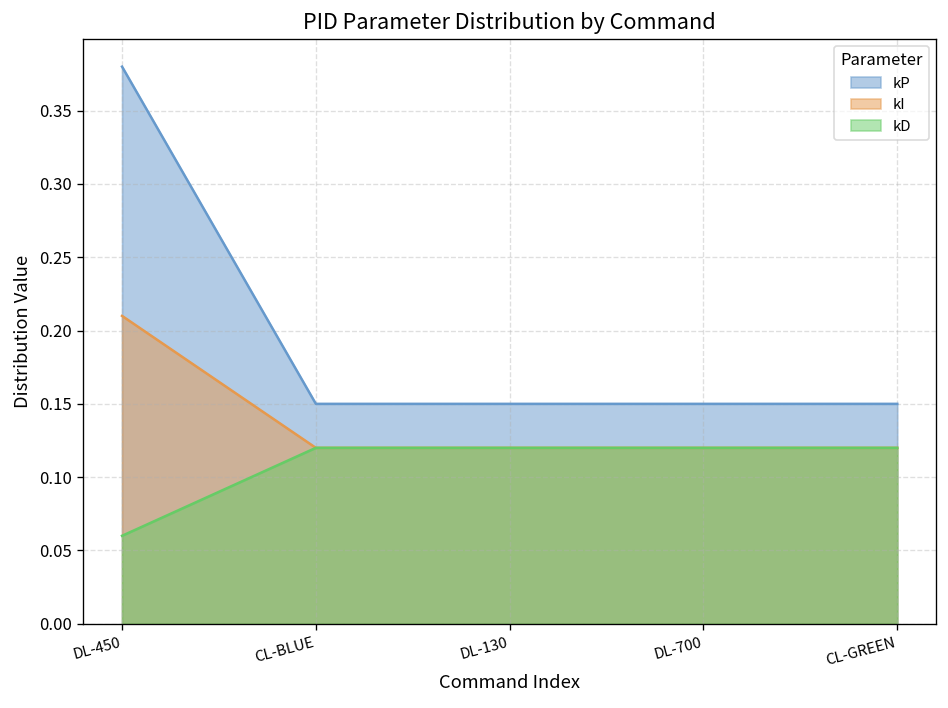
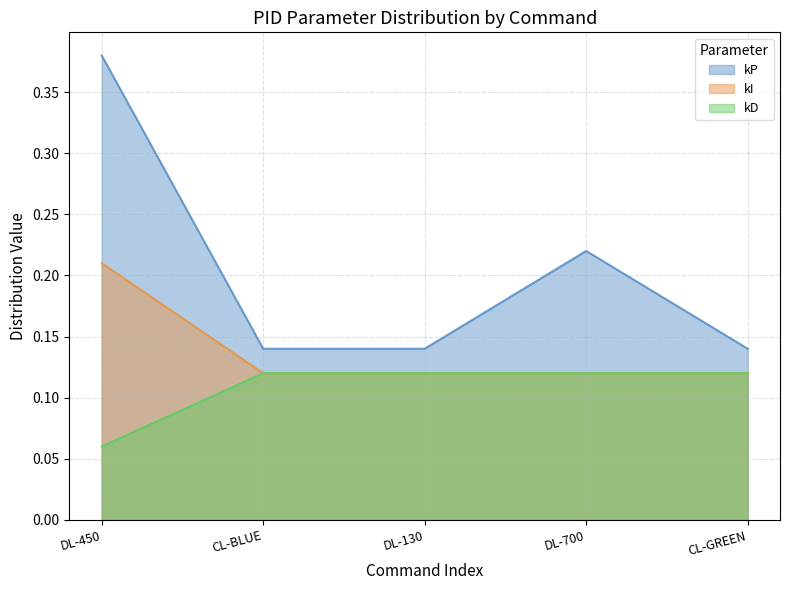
kP, CL-BLUE: 0.15 -> 0.14
kP, DL-130: 0.15 -> 0.14
kP, DL-700: 0.15 -> 0.22
kP, CL-GREEN: 0.15 -> 0.14
